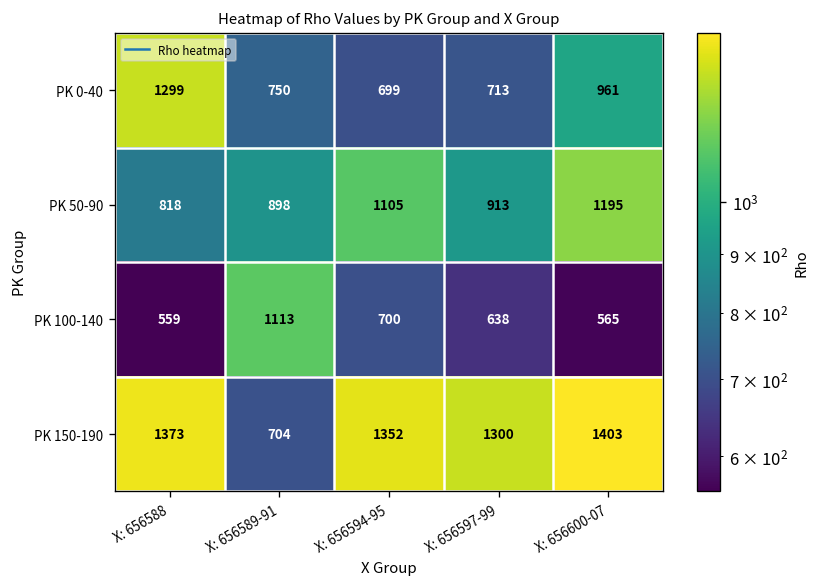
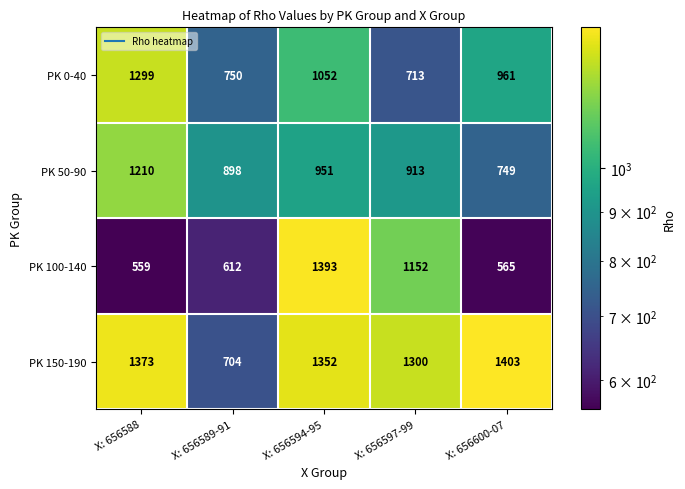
PK 0-40, X: 656594-95: 699 -> 1052
PK 50-90, X: 656588: 818 -> 1210
PK 50-90, X: 656594-95: 1105 -> 951
PK 50-90, X: 656600-07: 1195 -> 749
PK 100-140, X: 656589-91: 1113 -> 612
PK 100-140, X: 656594-95: 700 -> 1393
PK 100-140, X: 656597-99: 638 -> 1152
